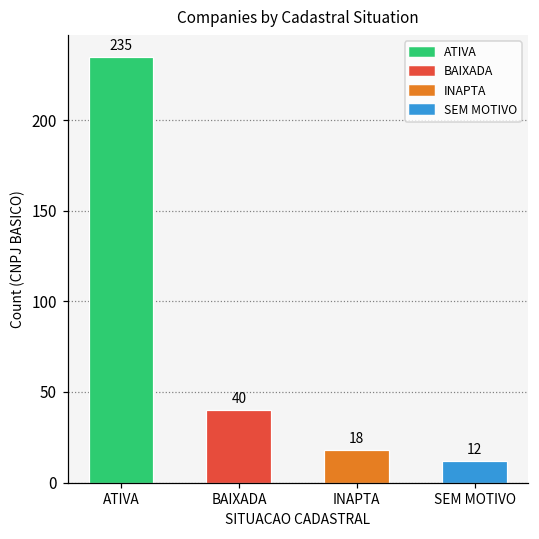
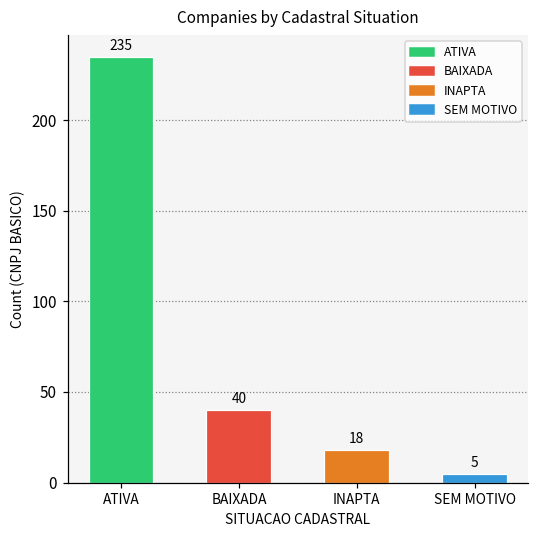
SEM MOTIVO: 12 -> 5
